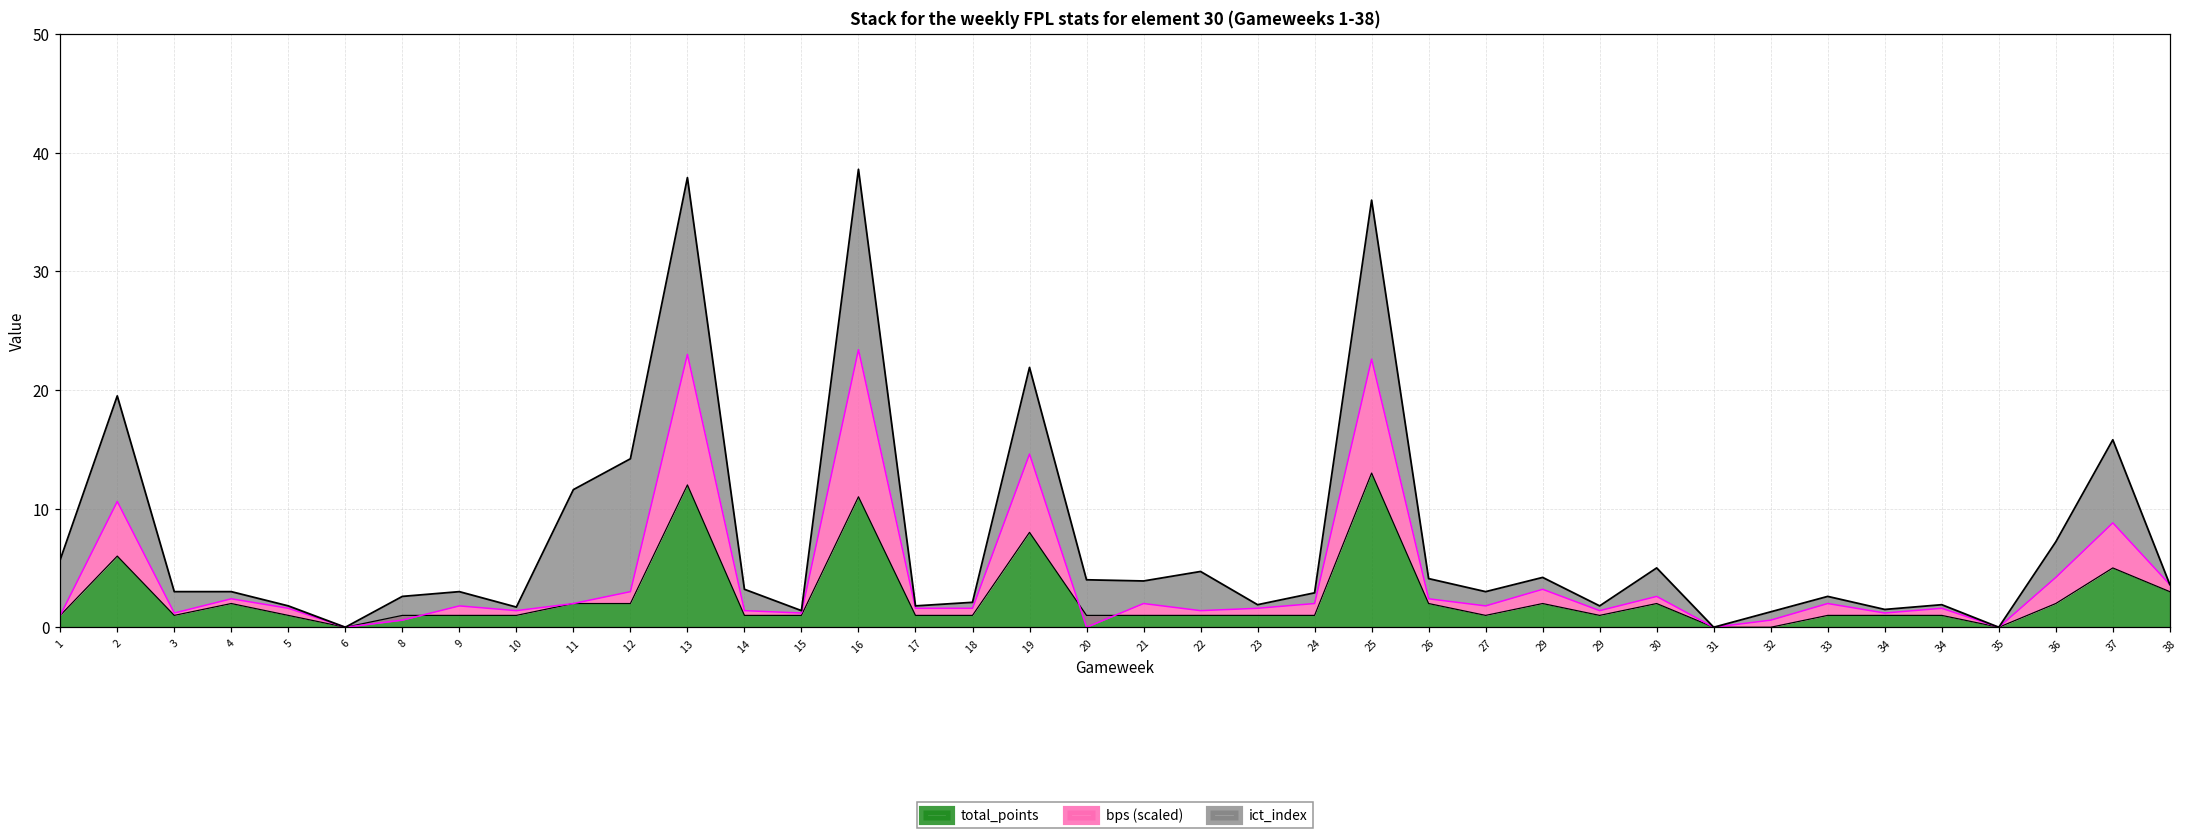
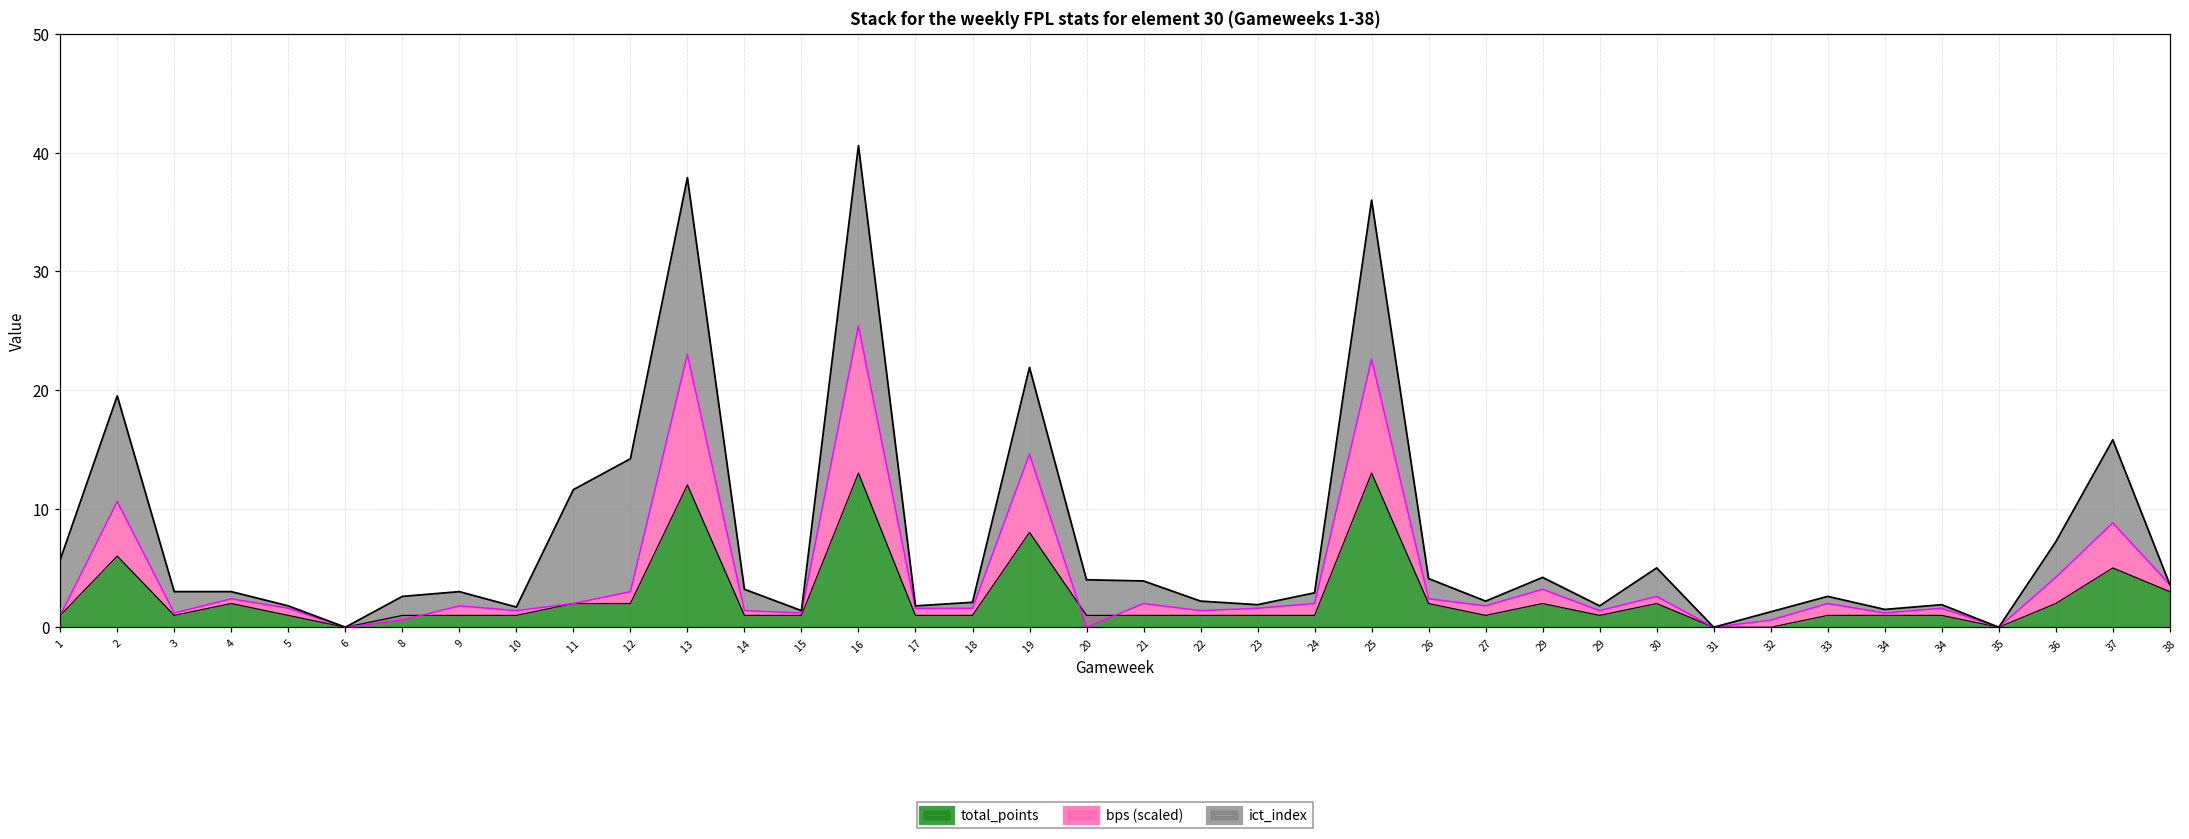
total_points, 16: 11 -> 13
ict_index, 22: 3.3 -> 0.8
ict_index, 27: 1.2 -> 0.4
